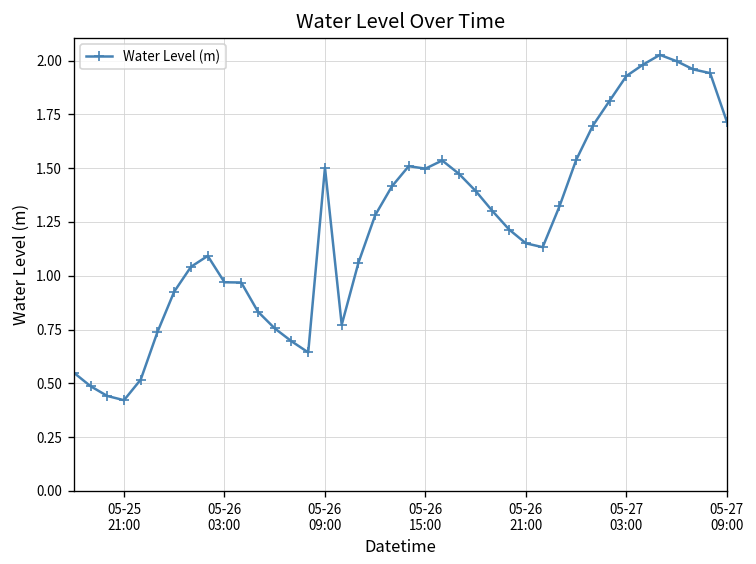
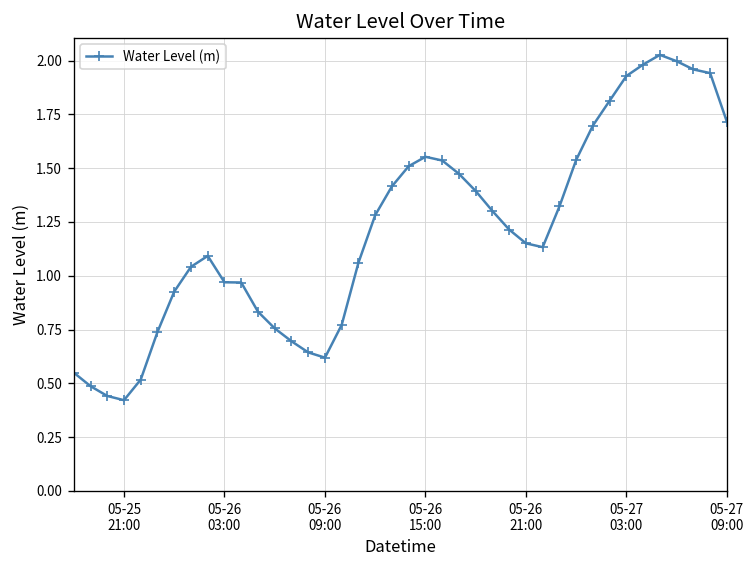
05-26 09:00: 1.50 -> 0.62
05-26 15:00: 1.50 -> 1.55
